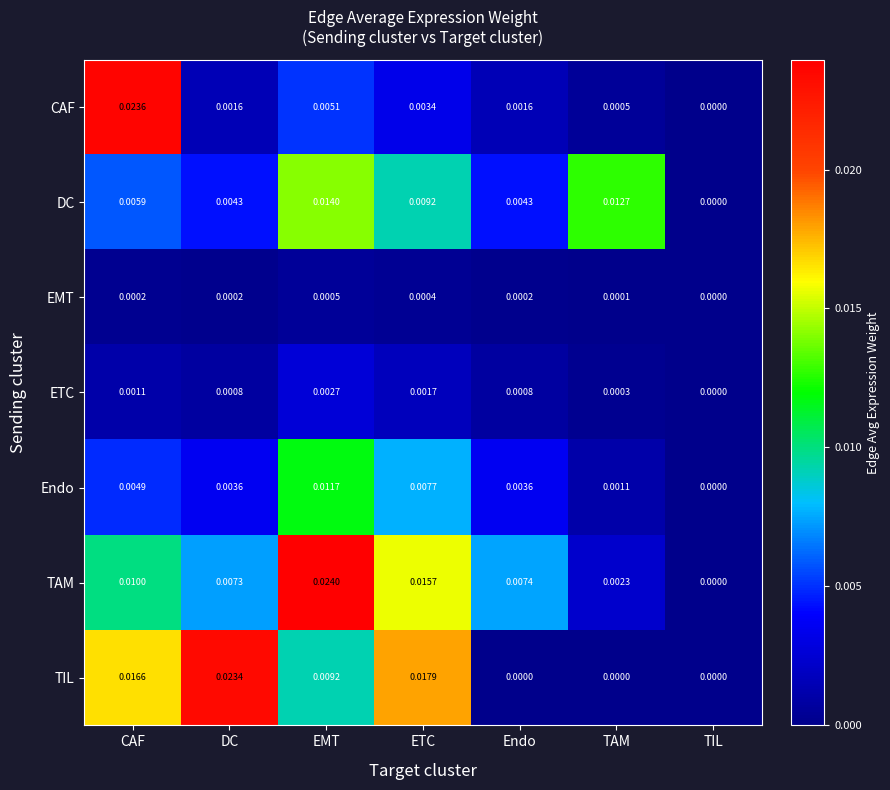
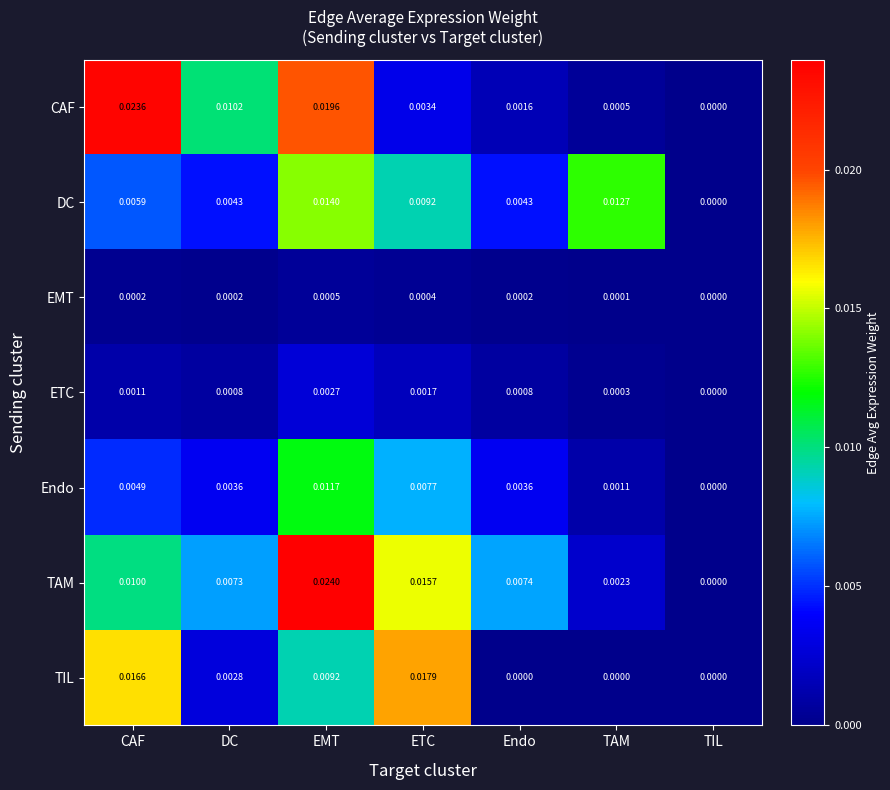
CAF, DC: 0.0016 -> 0.0102
CAF, EMT: 0.0051 -> 0.0196
TIL, DC: 0.0234 -> 0.0028
